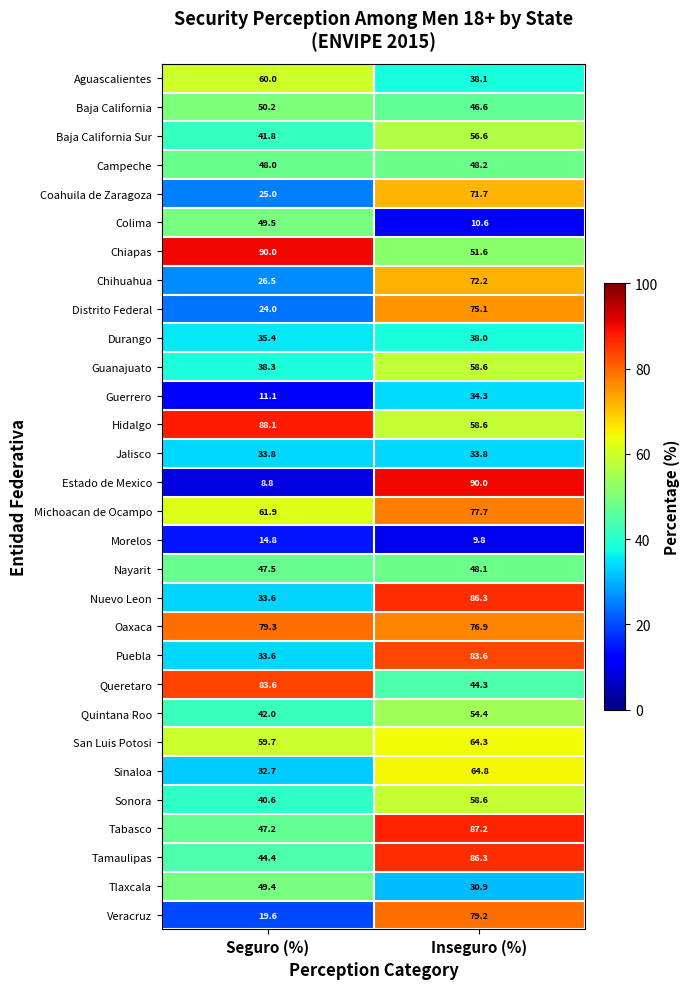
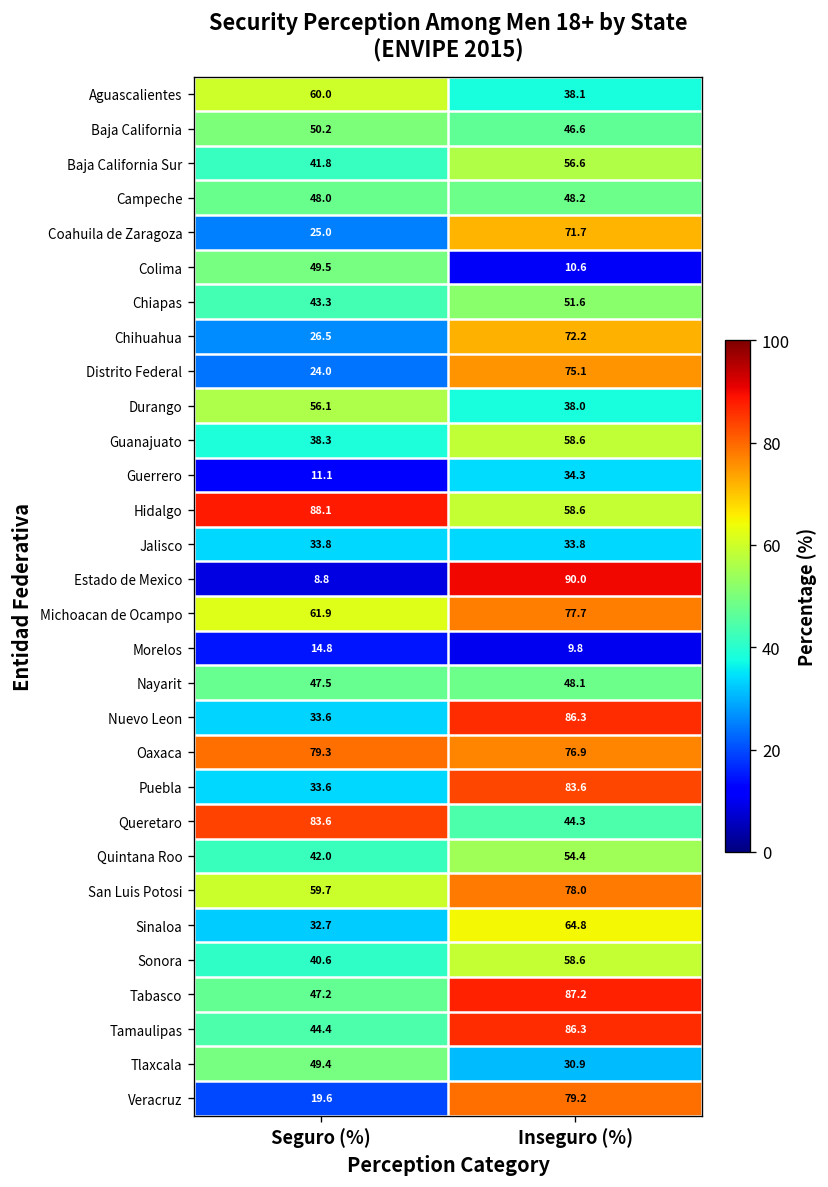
Chiapas, Seguro (%): 90.0 -> 43.3
Durango, Seguro (%): 35.4 -> 56.1
San Luis Potosi, Inseguro (%): 64.3 -> 78.0
